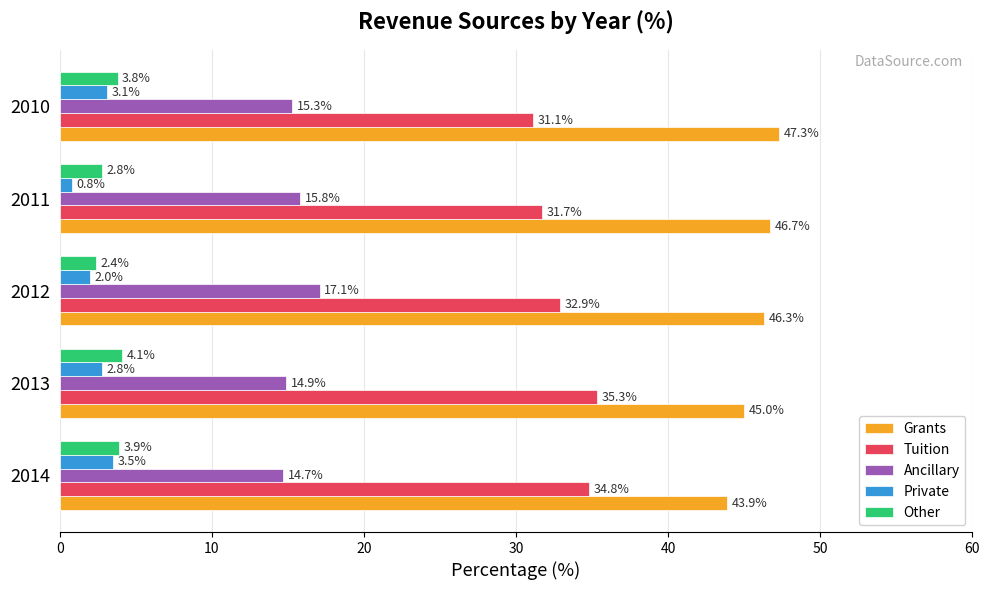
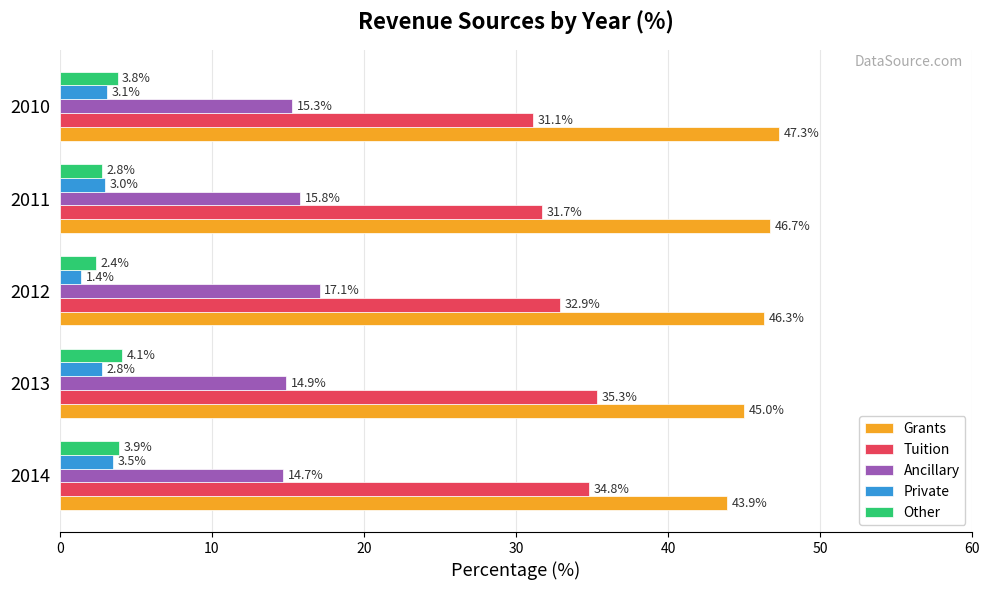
Private, 2011: 0.8% -> 3.0%
Private, 2012: 2.0% -> 1.4%
